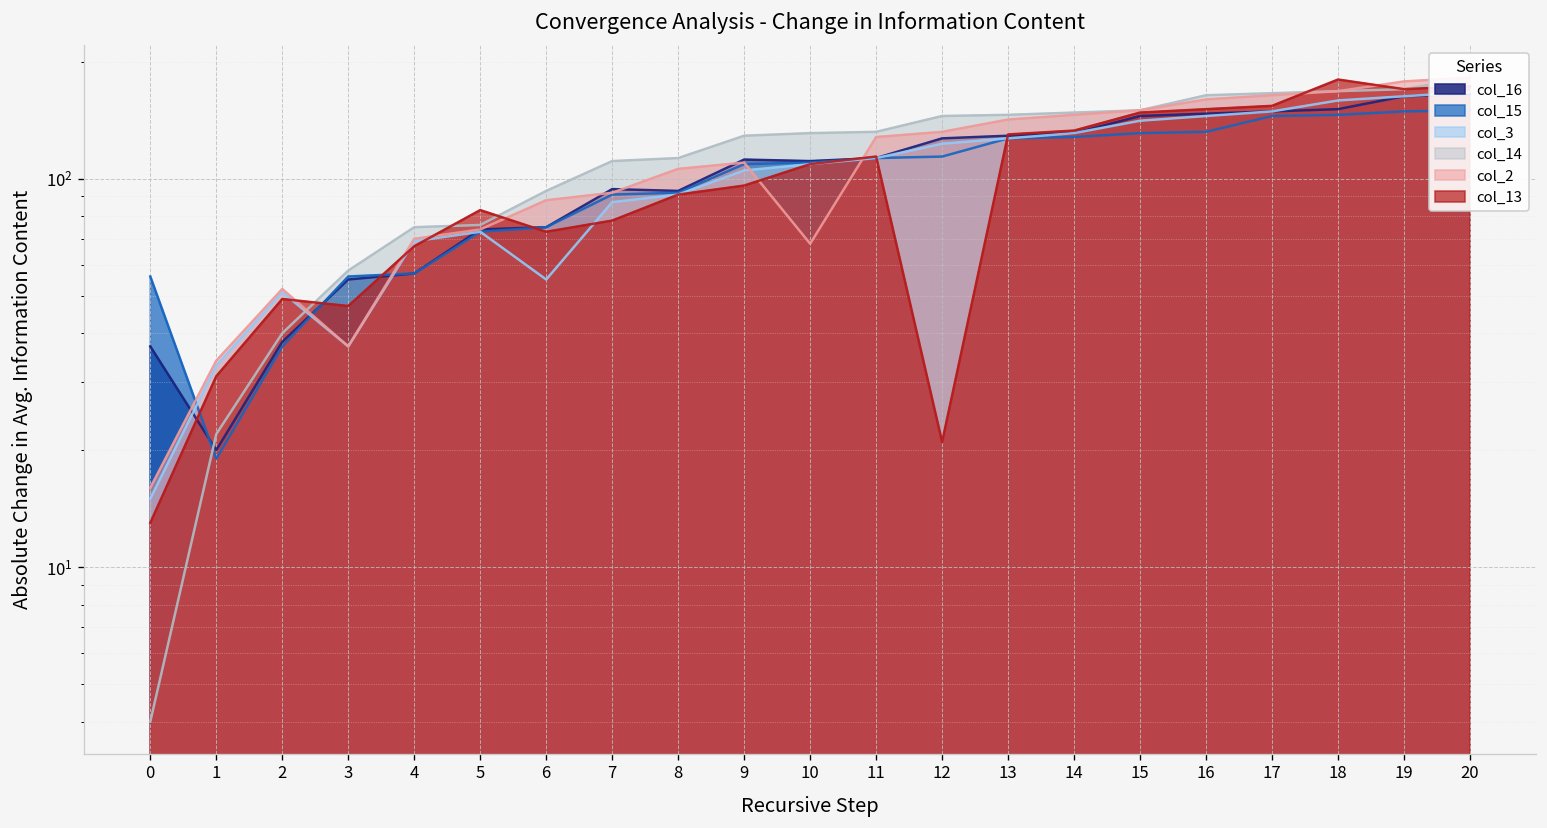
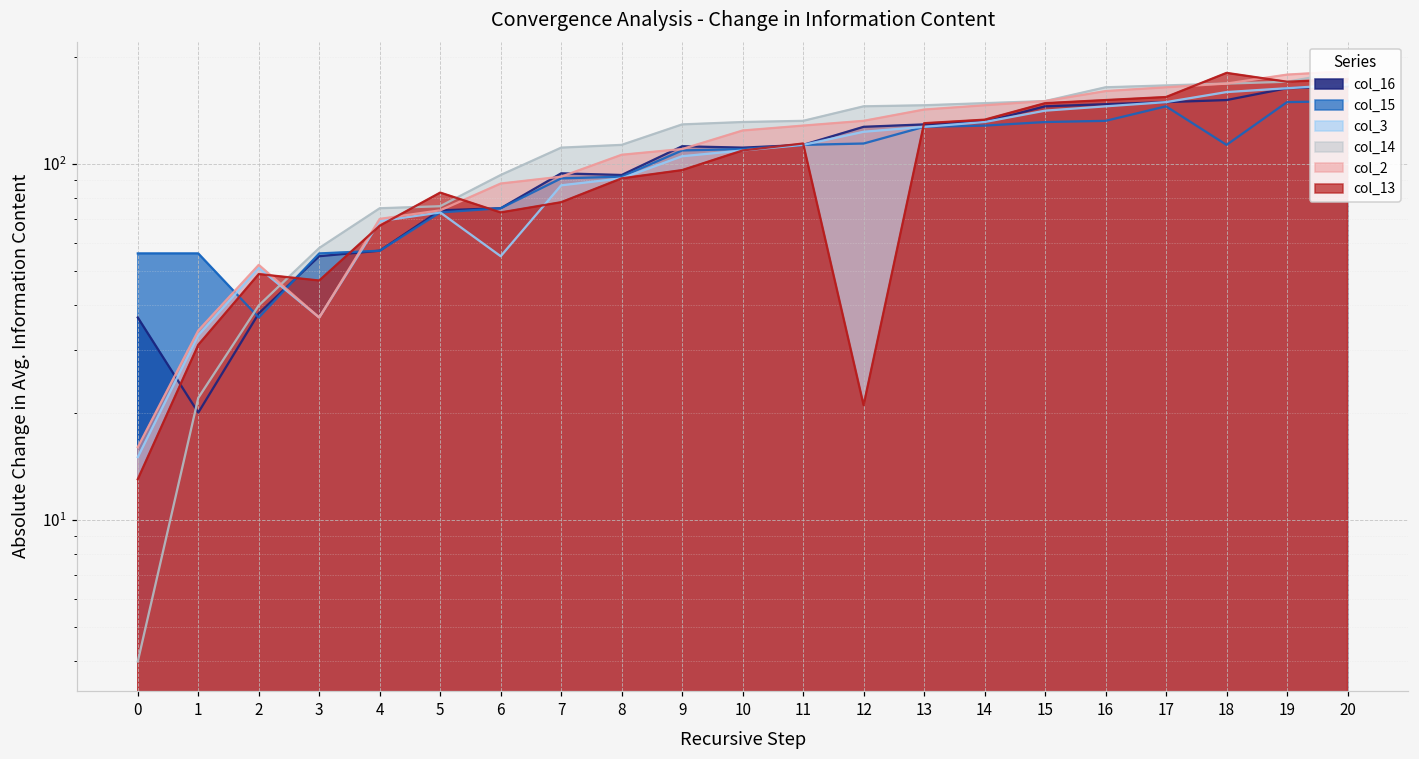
col_15, 1: 19 -> 56
col_2, 10: 68 -> 124
col_15, 18: 150 -> 113
